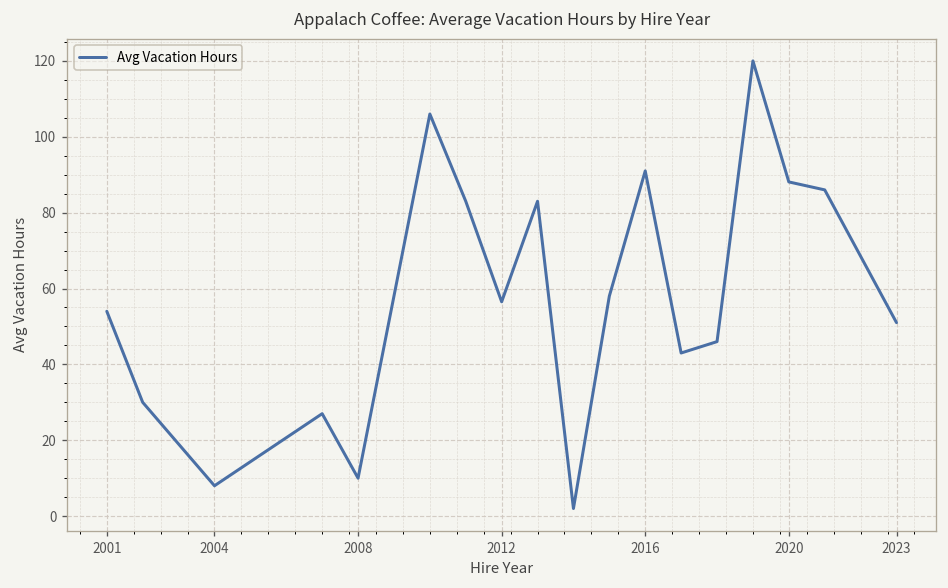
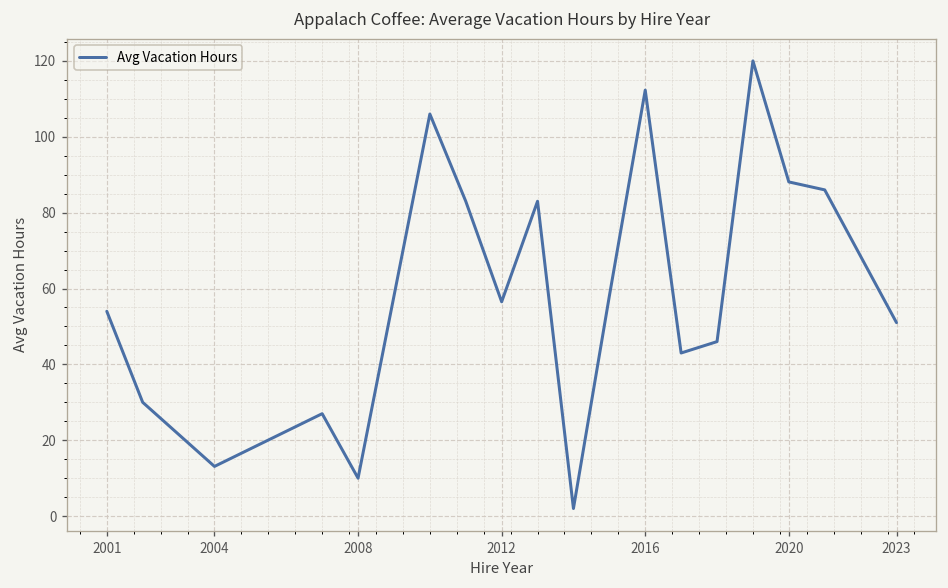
2004: 8 -> 13
2016: 91 -> 112
